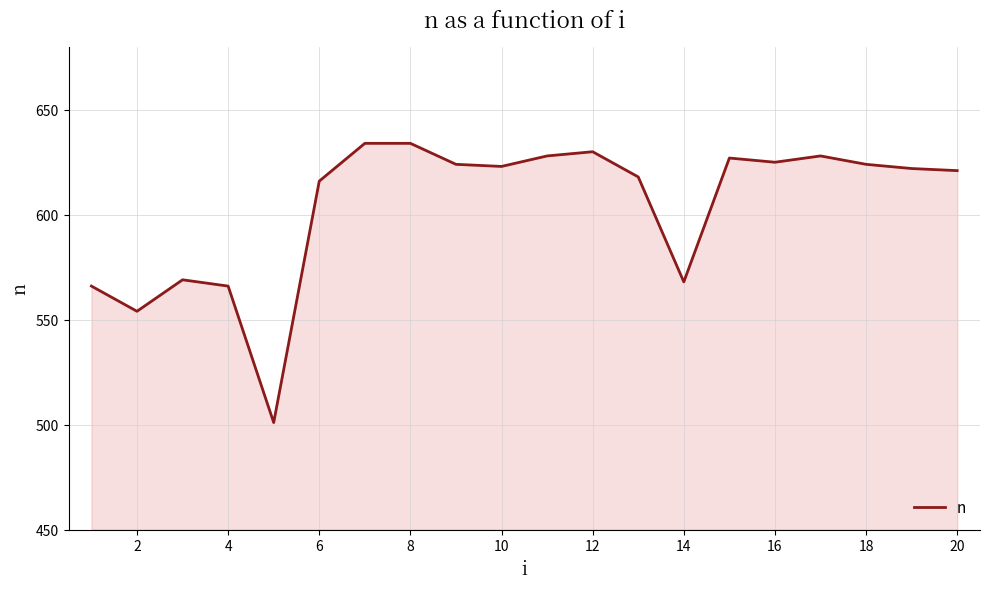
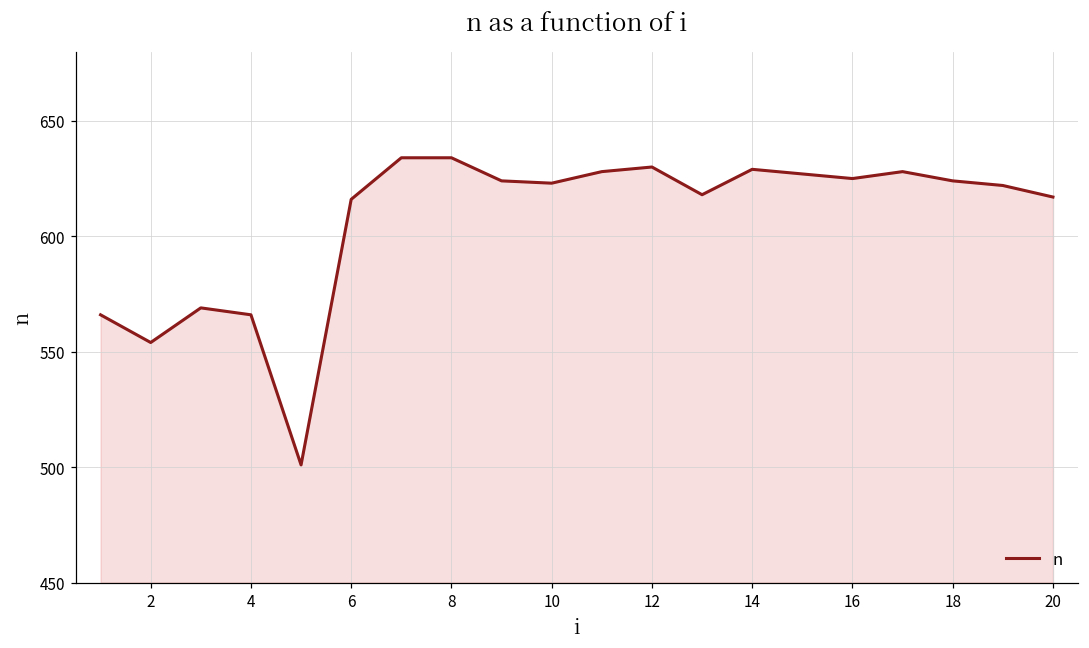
14: 568 -> 629
20: 621 -> 617
